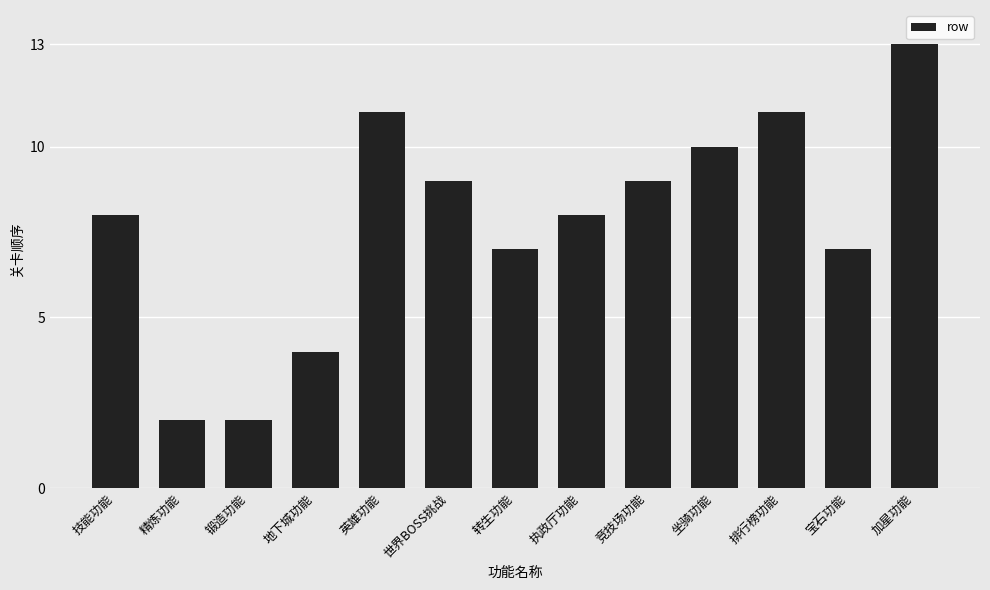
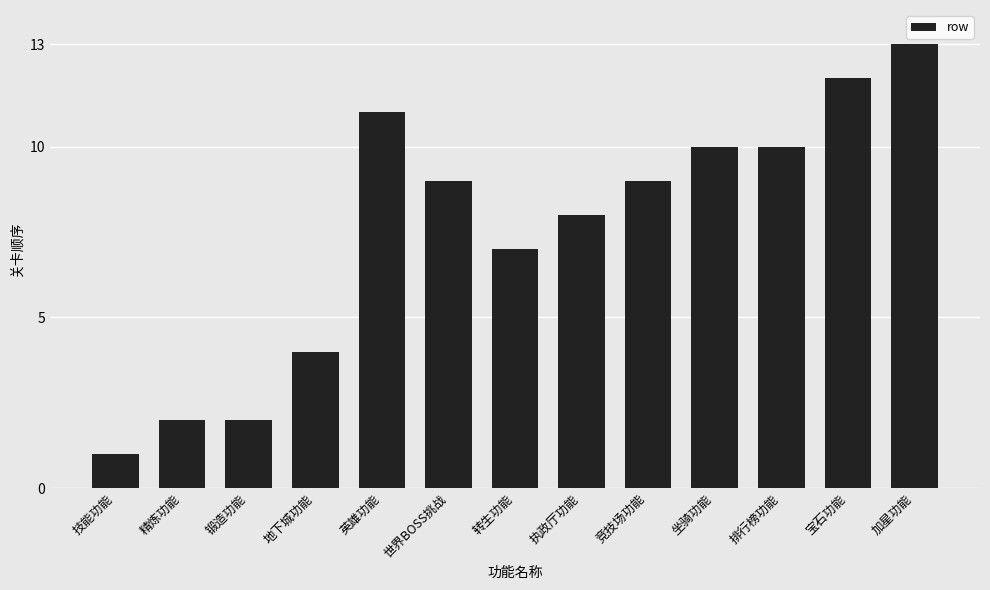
技能功能: 8 -> 1
排行榜功能: 11 -> 10
宝石功能: 7 -> 12
